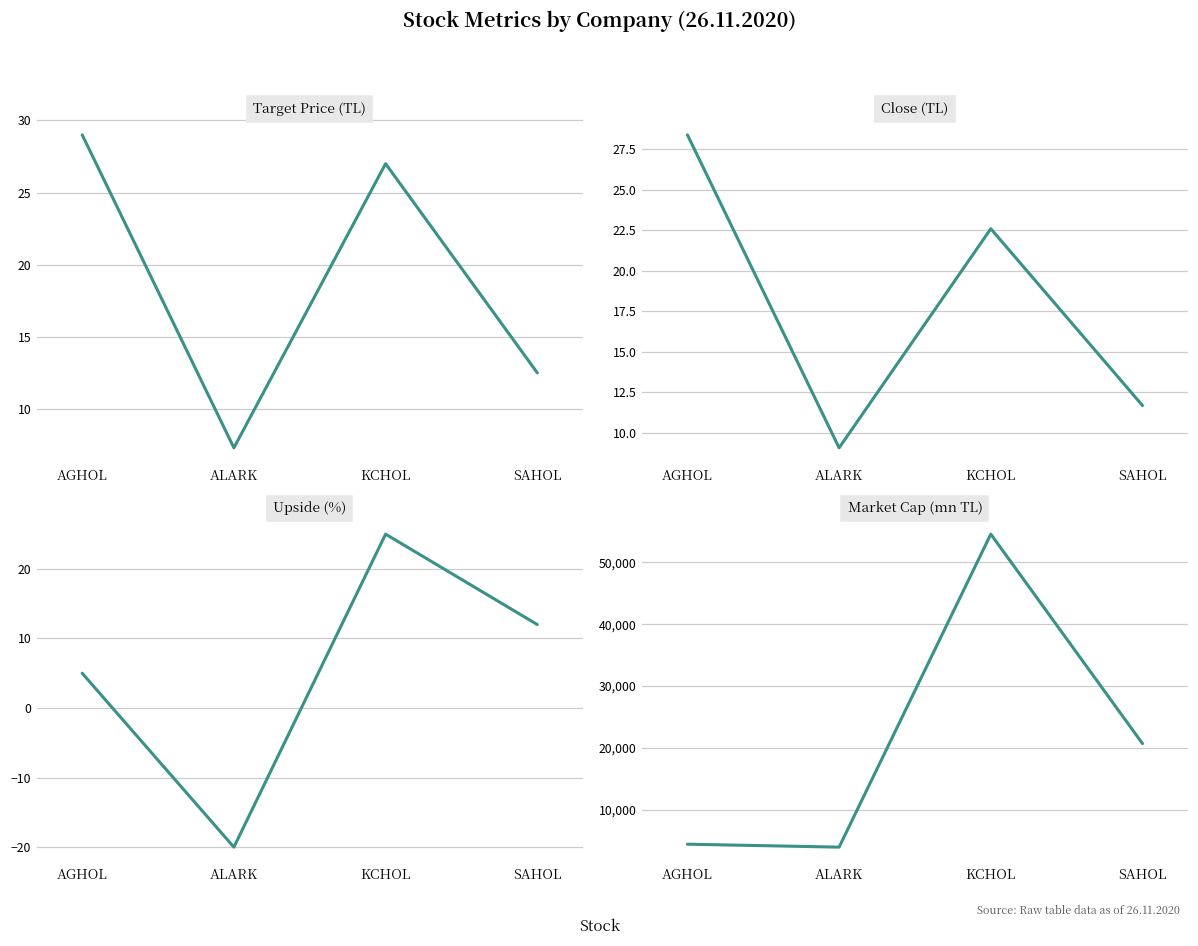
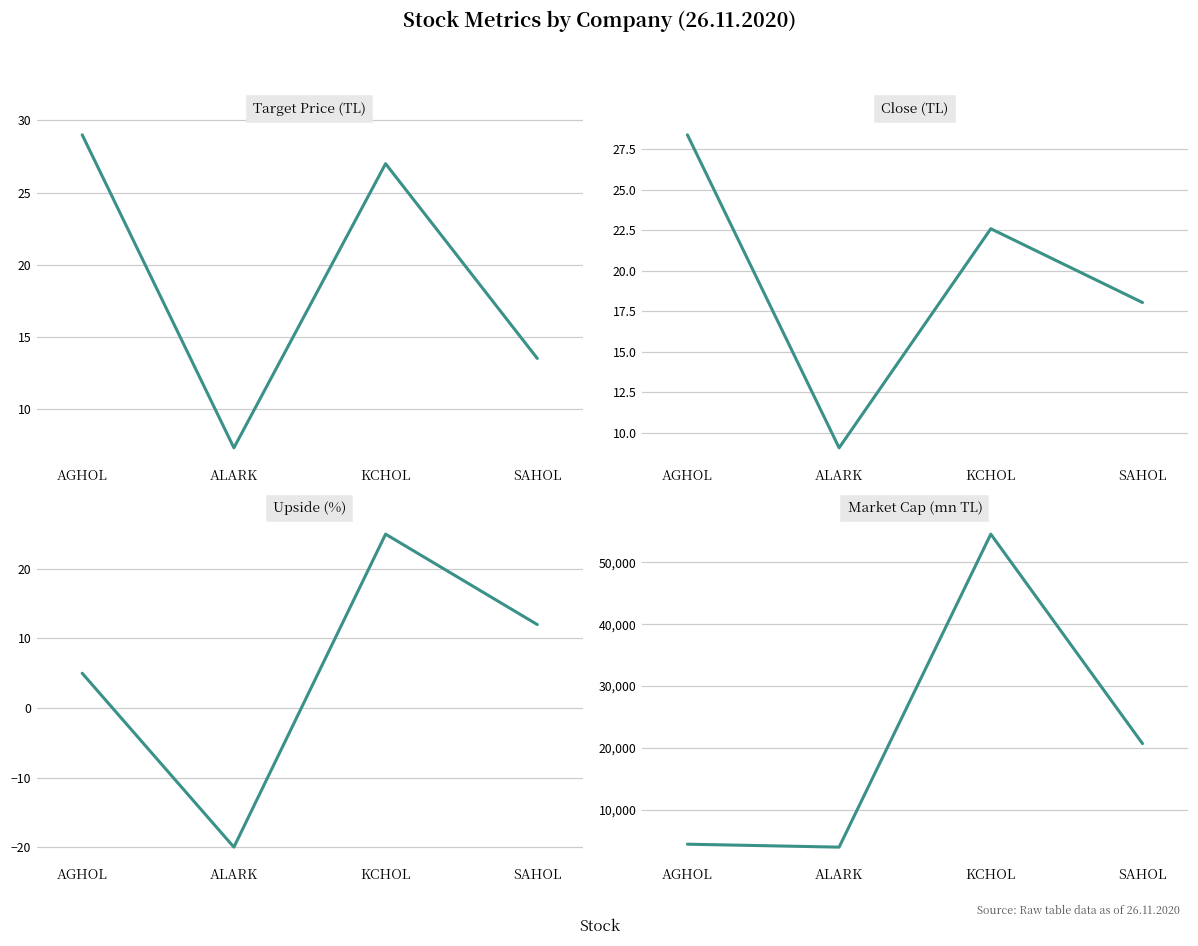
Target Price (TL), SAHOL: 12.5 -> 13.5
Close (TL), SAHOL: 11.7 -> 18.0
